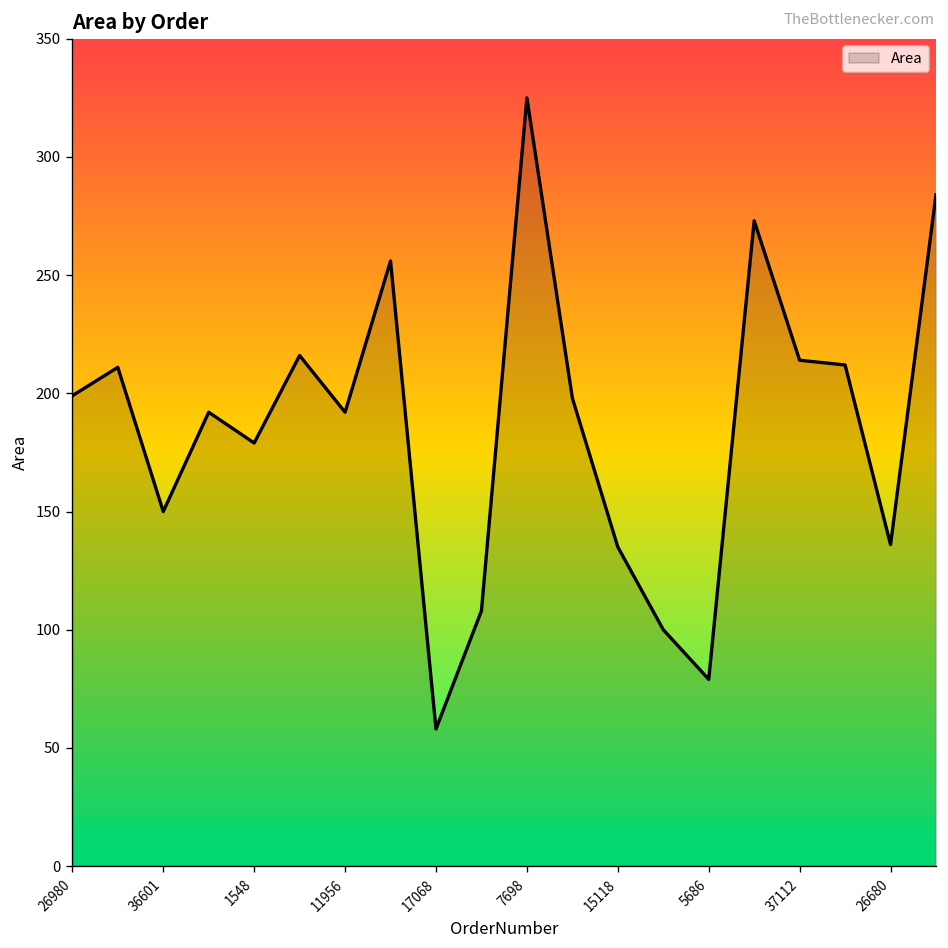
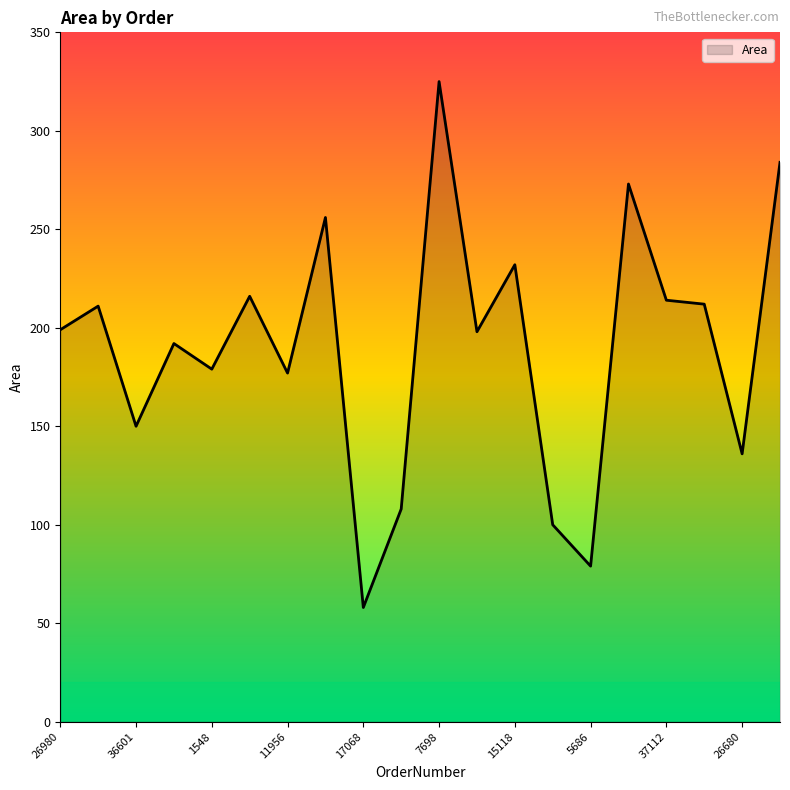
11956: 192 -> 177
15118: 135 -> 232
